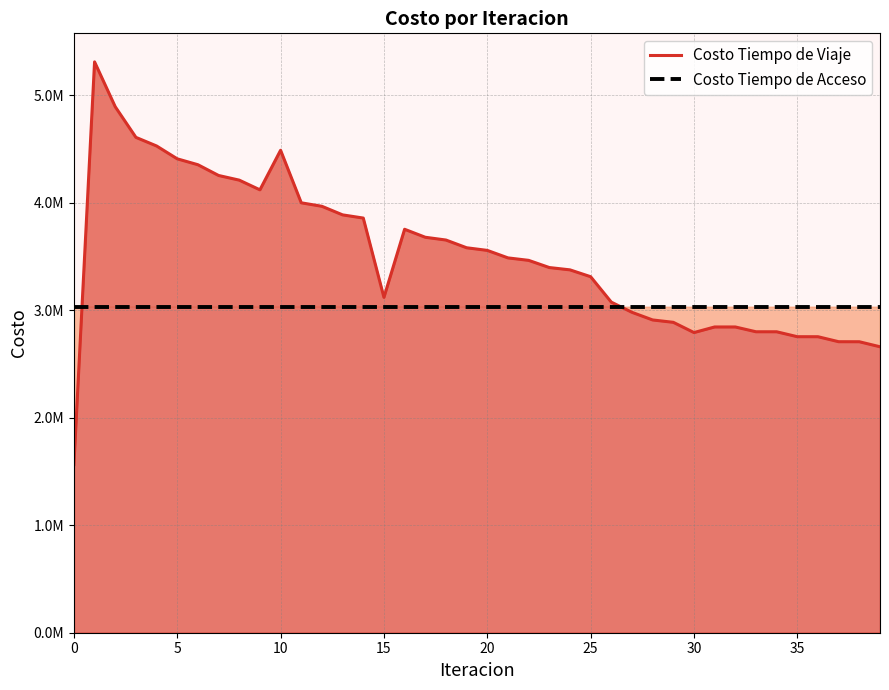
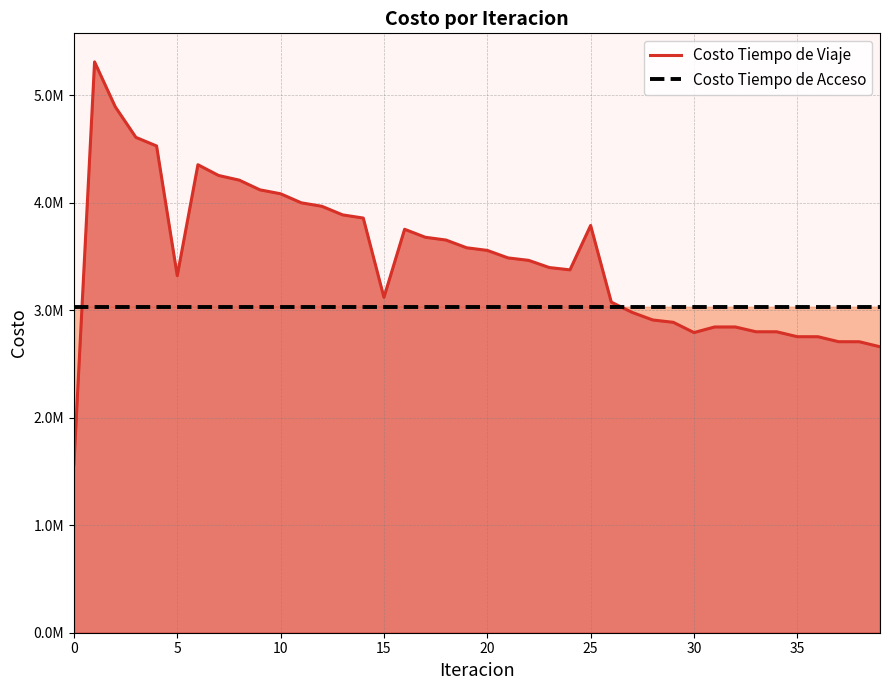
Costo Tiempo de Viaje, 5: 4410000 -> 3320000
Costo Tiempo de Viaje, 10: 4490000 -> 4080000
Costo Tiempo de Viaje, 25: 3310000 -> 3790000
